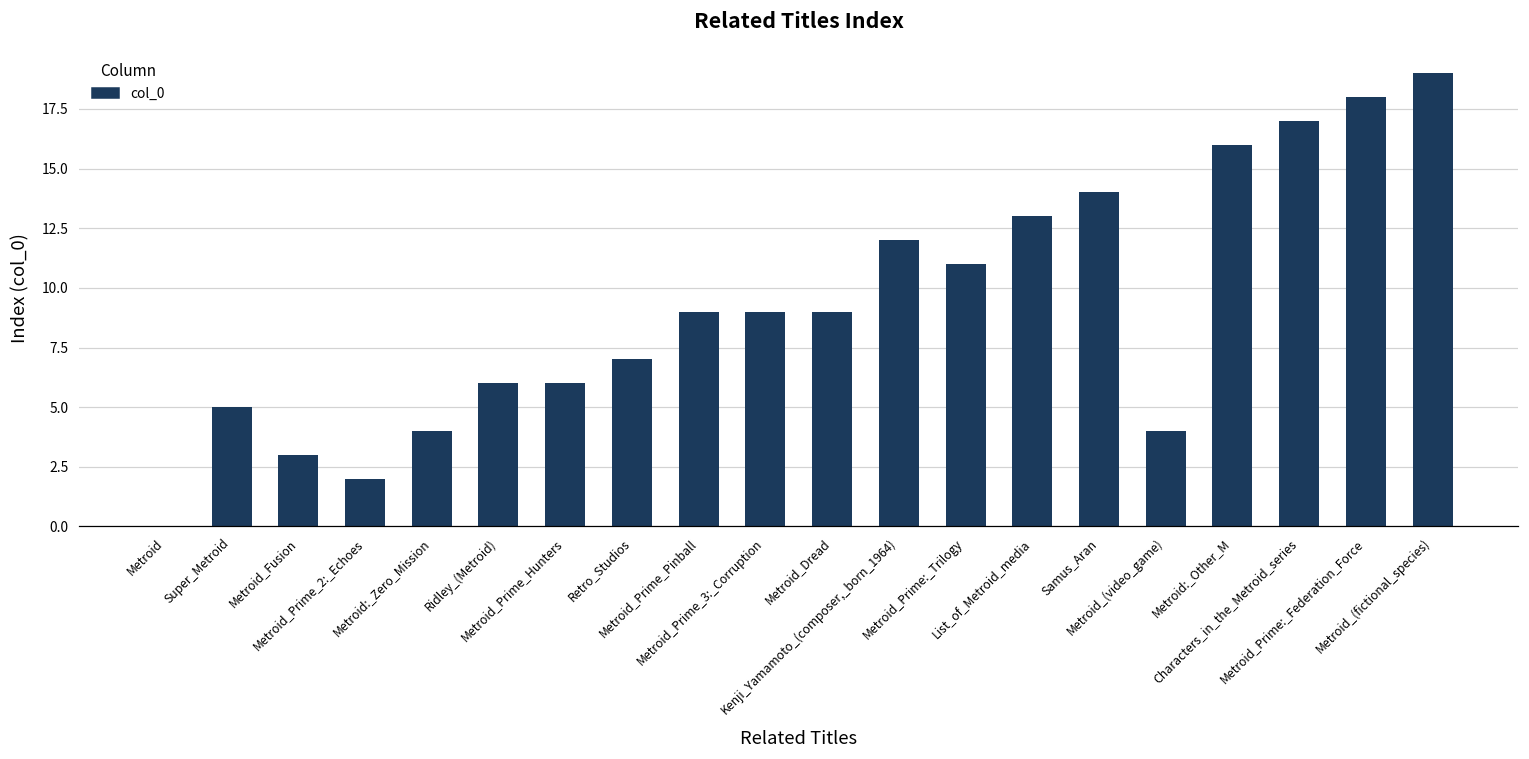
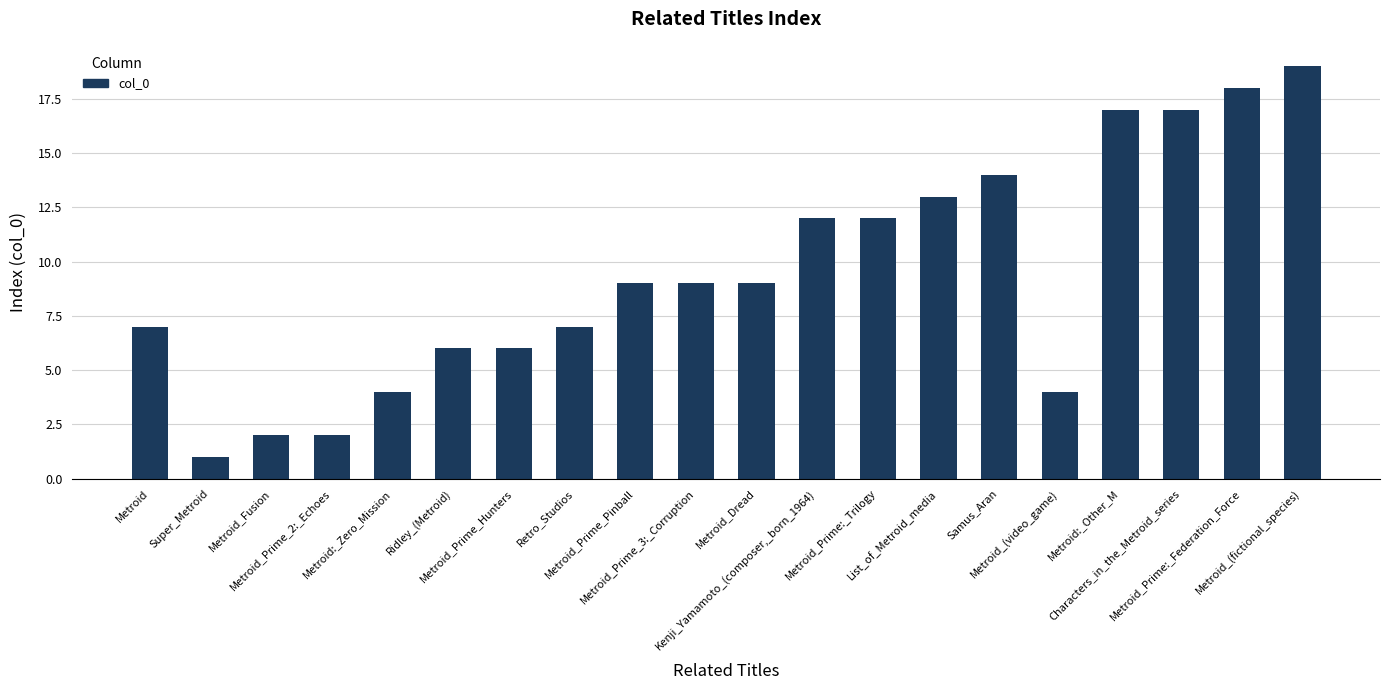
Metroid: 0 -> 7
Super_Metroid: 5 -> 1
Metroid_Fusion: 3 -> 2
Metroid_Prime:_Trilogy: 11 -> 12
Metroid:_Other_M: 16 -> 17
